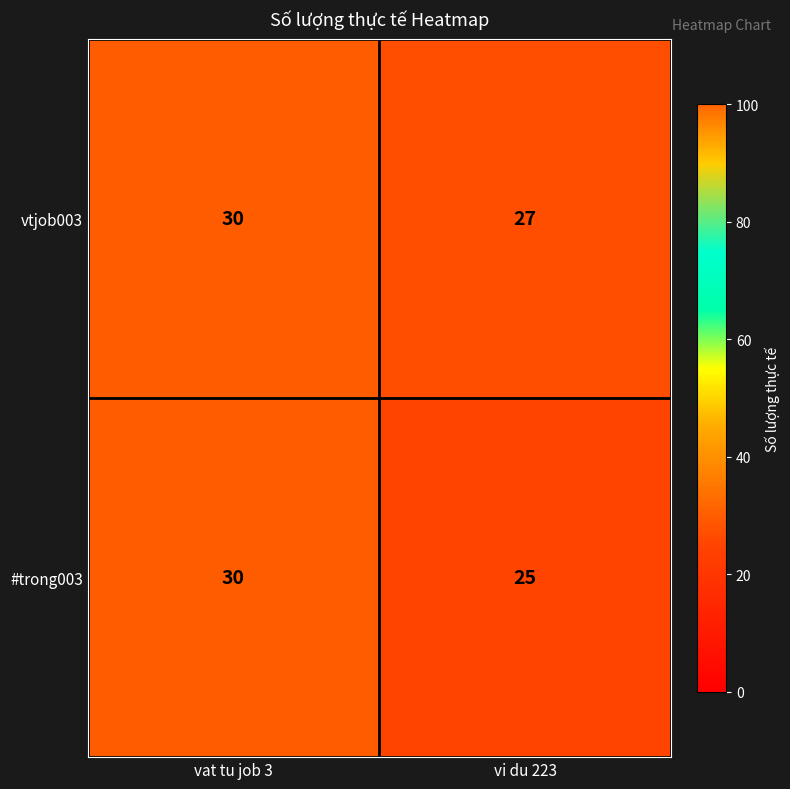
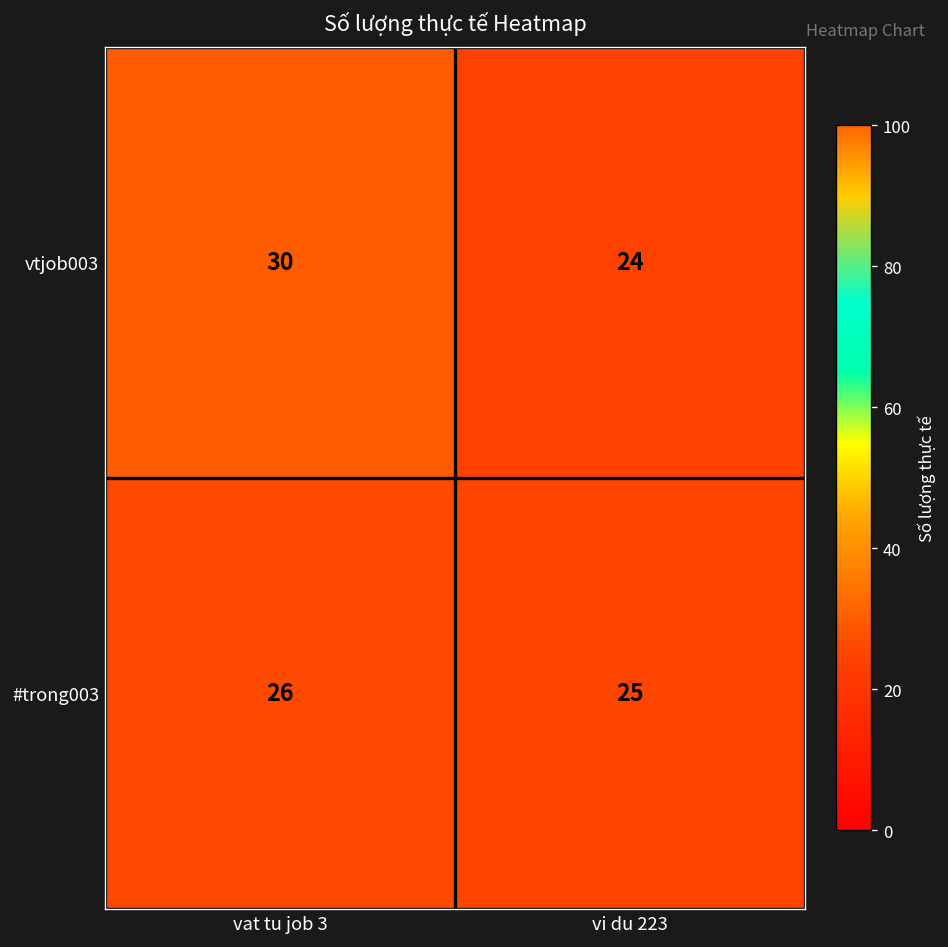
vtjob003, vi du 223: 27 -> 24
#trong003, vat tu job 3: 30 -> 26
